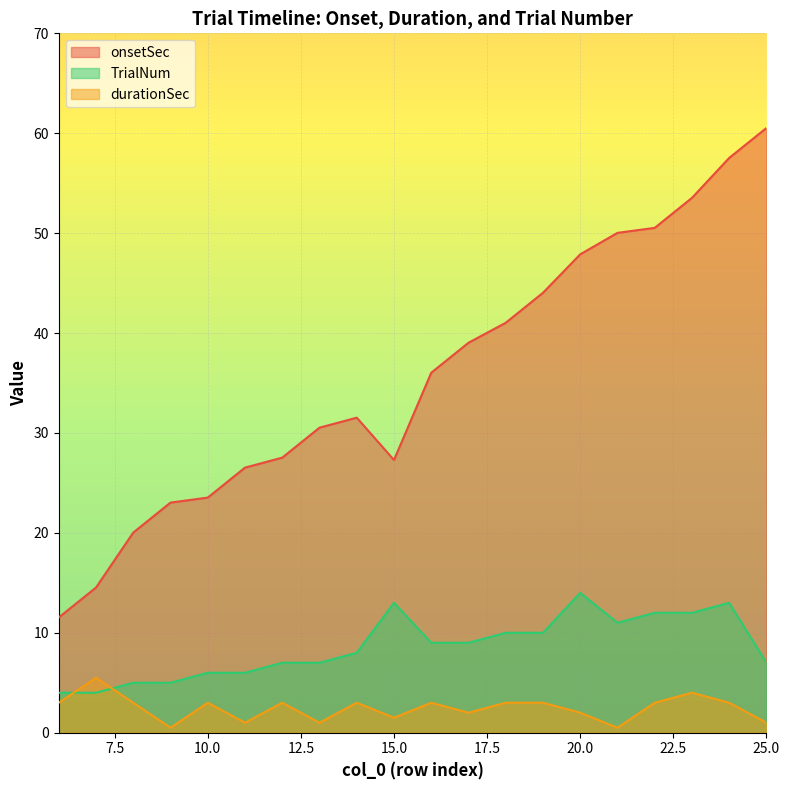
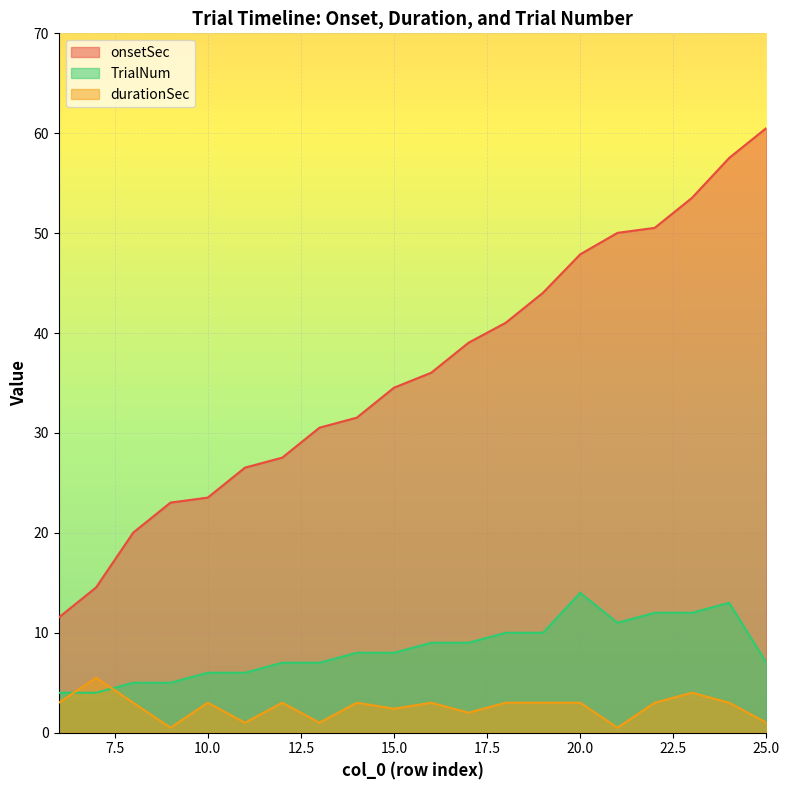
onsetSec, 15.0: 27 -> 35
TrialNum, 15.0: 13 -> 8
durationSec, 15.0: 1.5 -> 2.4
durationSec, 20.0: 2 -> 3
